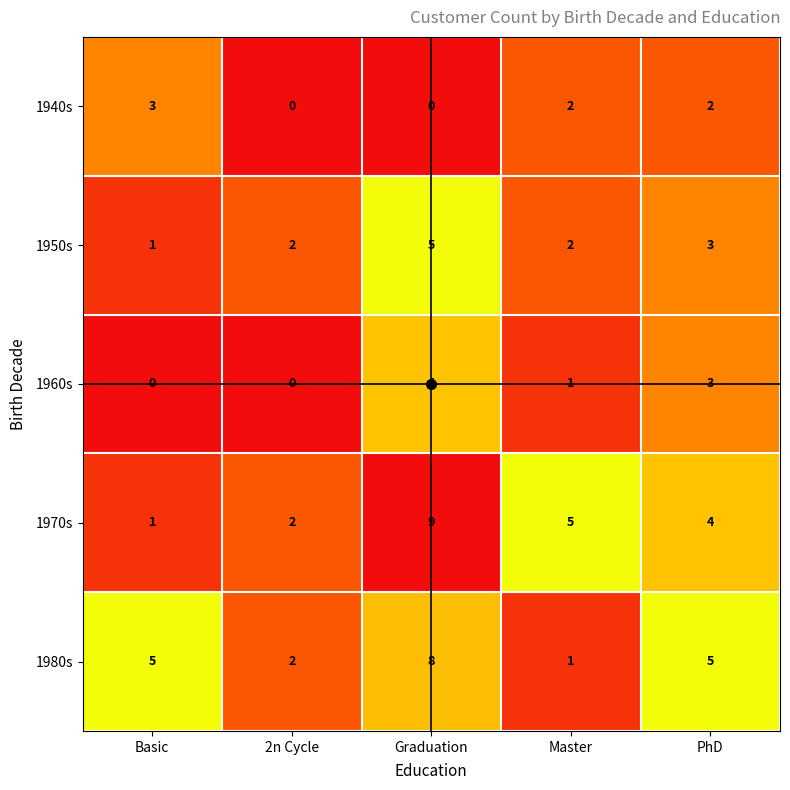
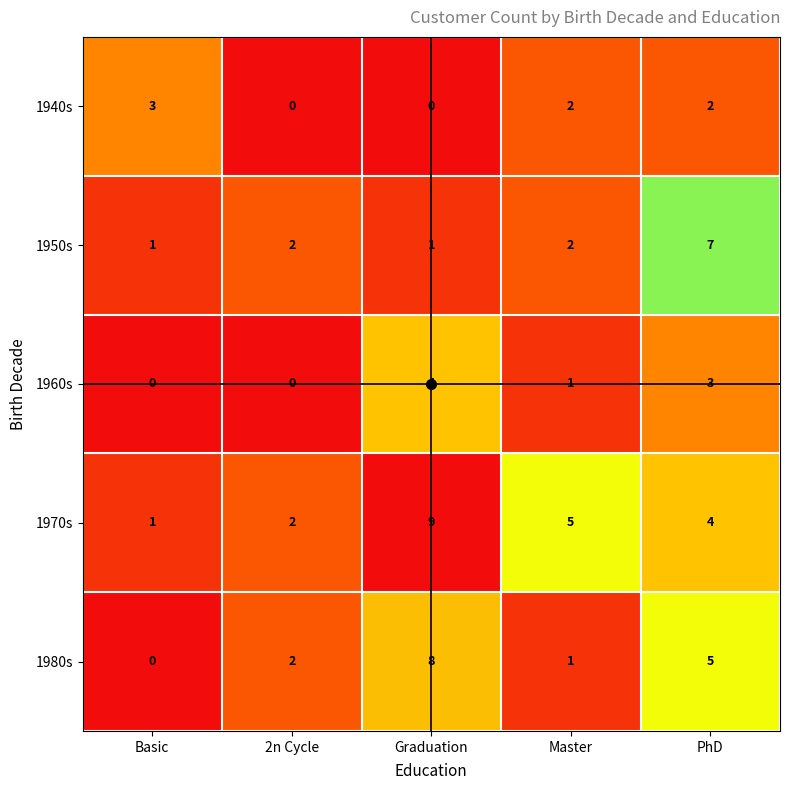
1950s, Graduation: 5 -> 1
1950s, PhD: 3 -> 7
1980s, Basic: 5 -> 0
